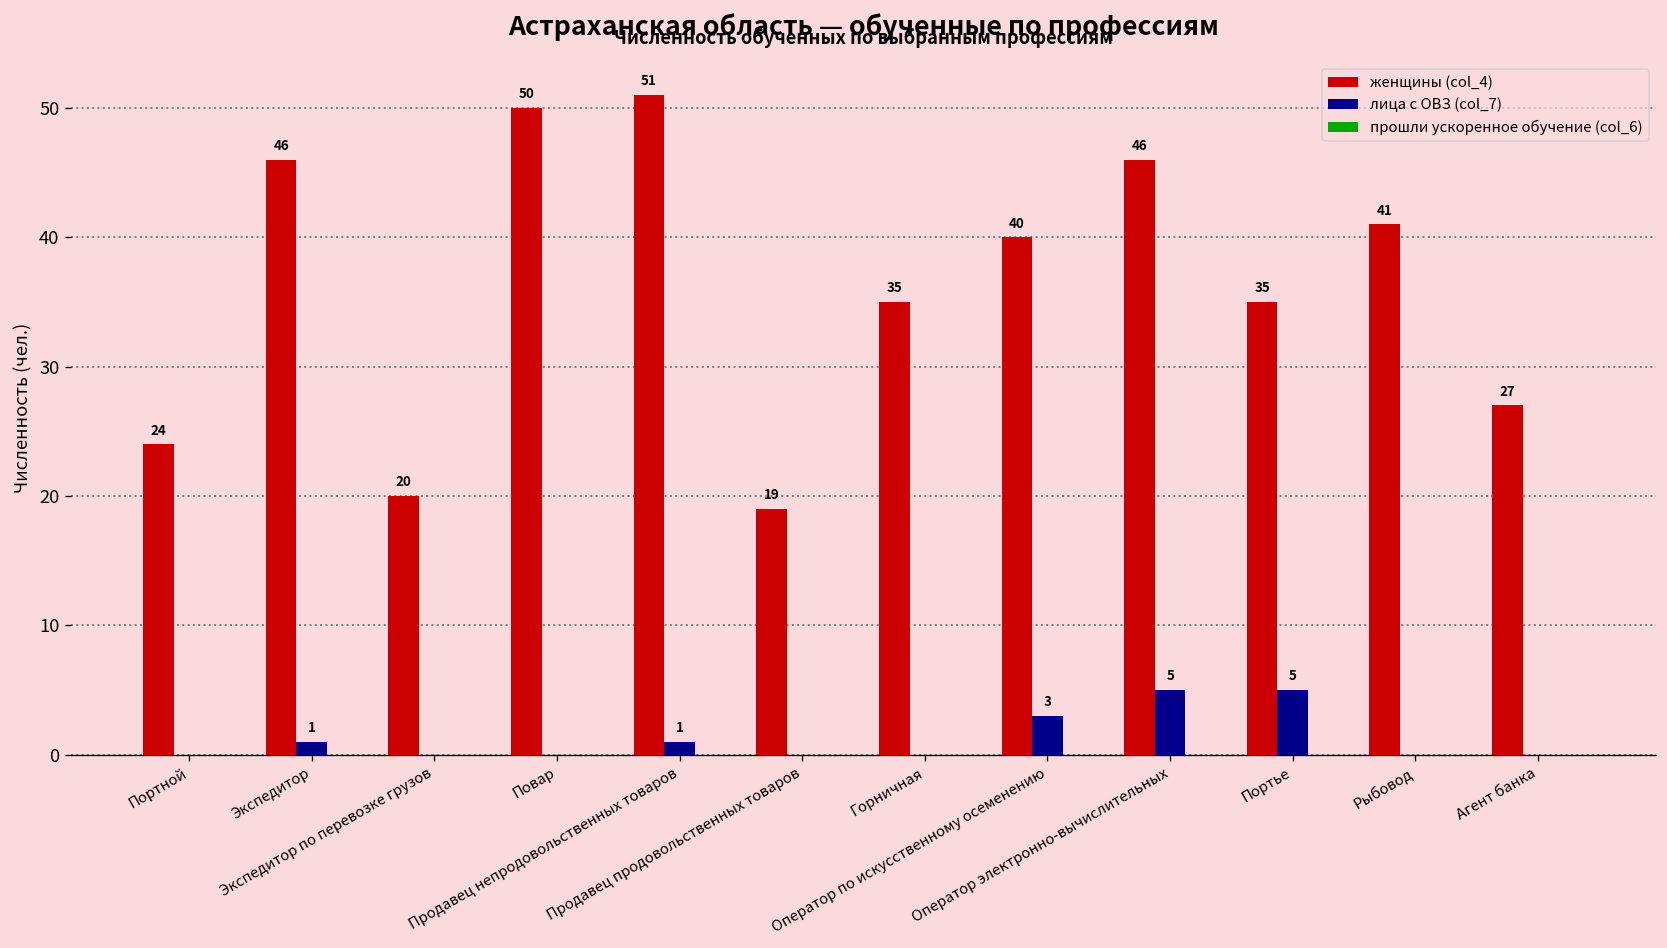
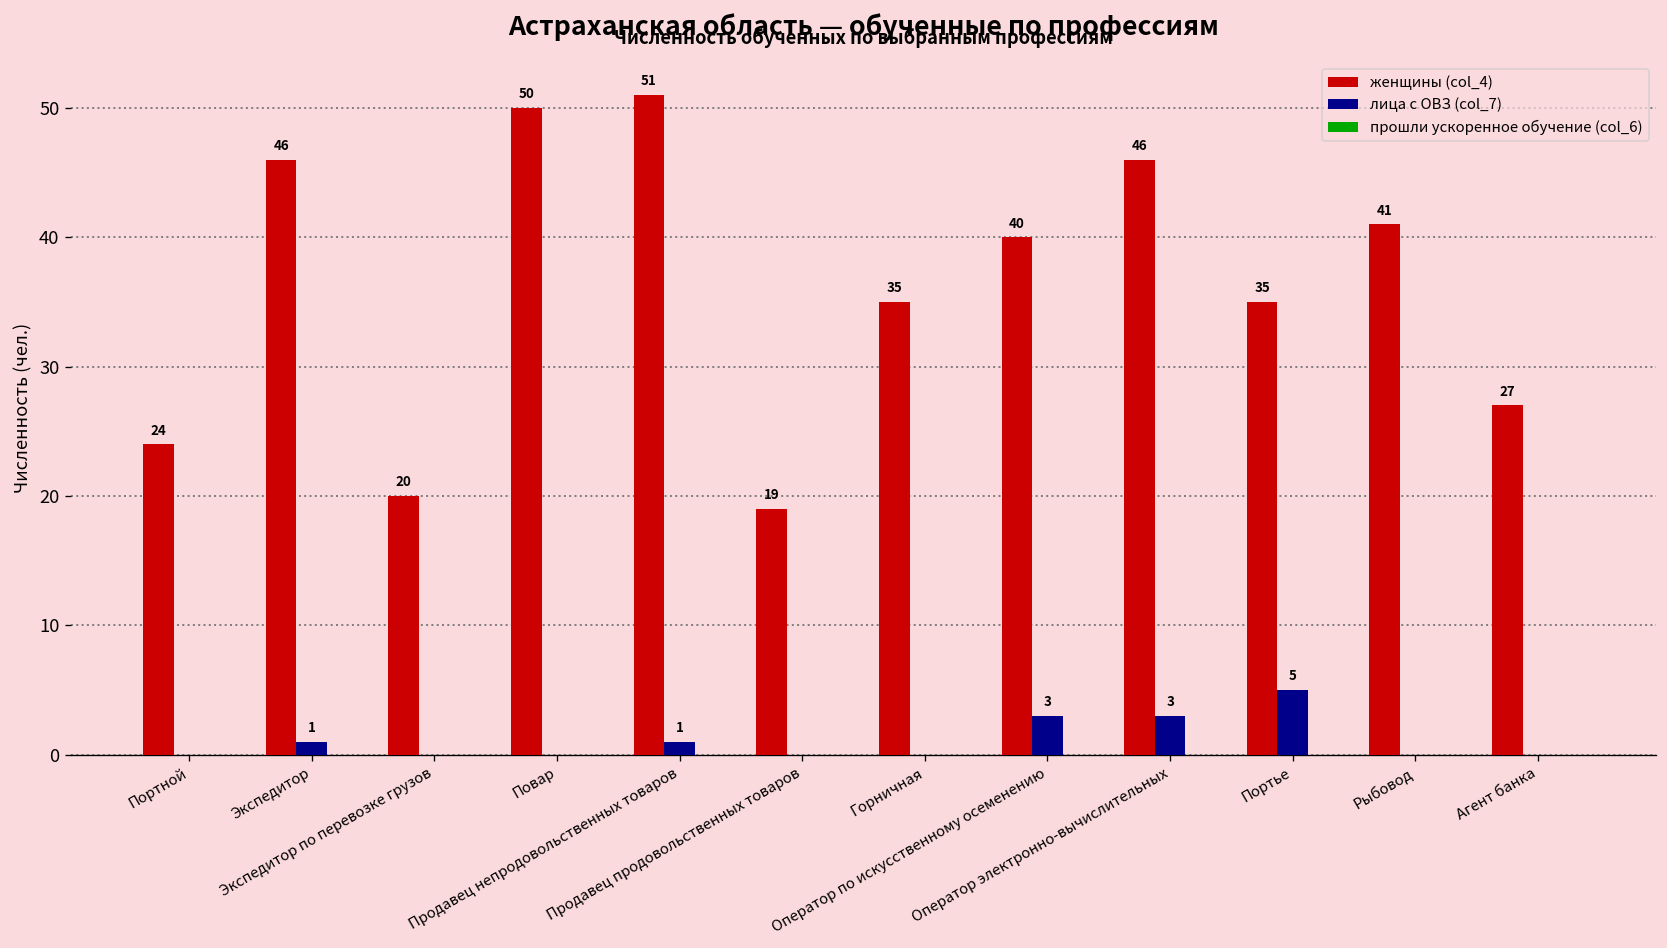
лица с ОВЗ (col_7), Оператор электронно-вычислительных: 5 -> 3
